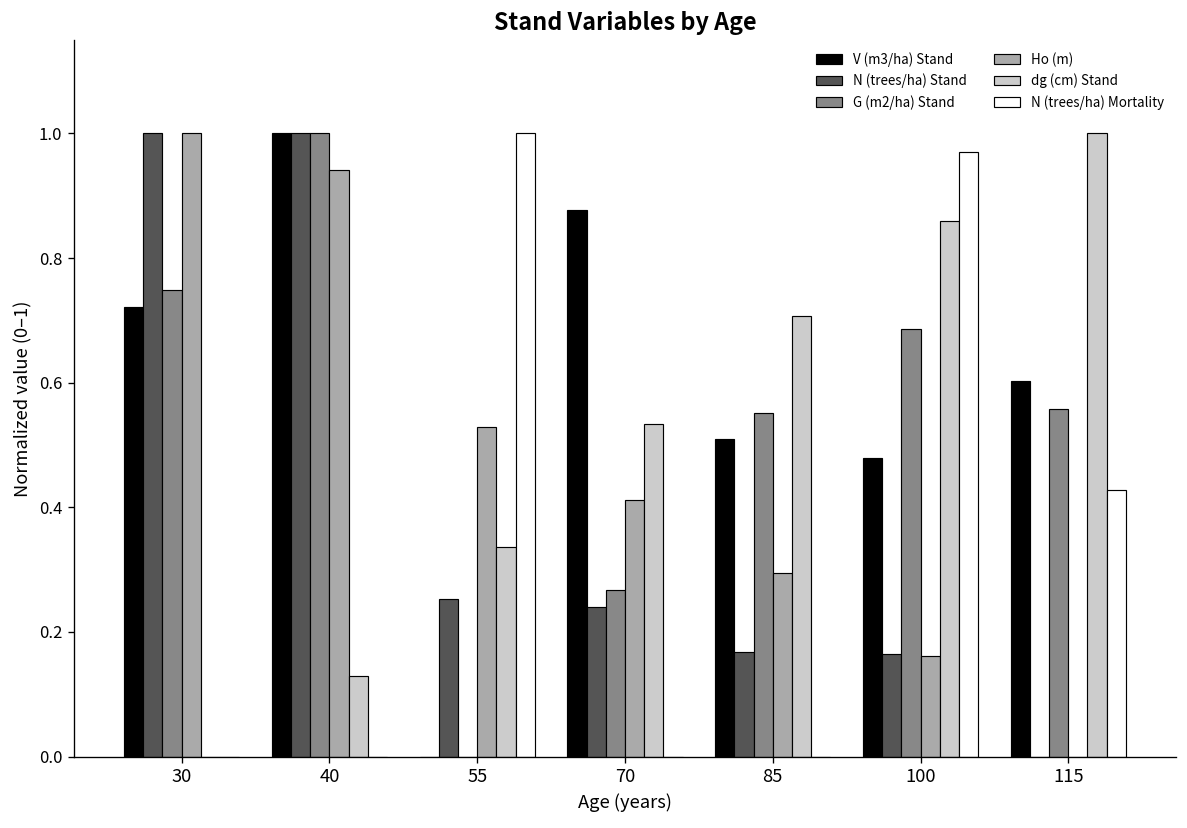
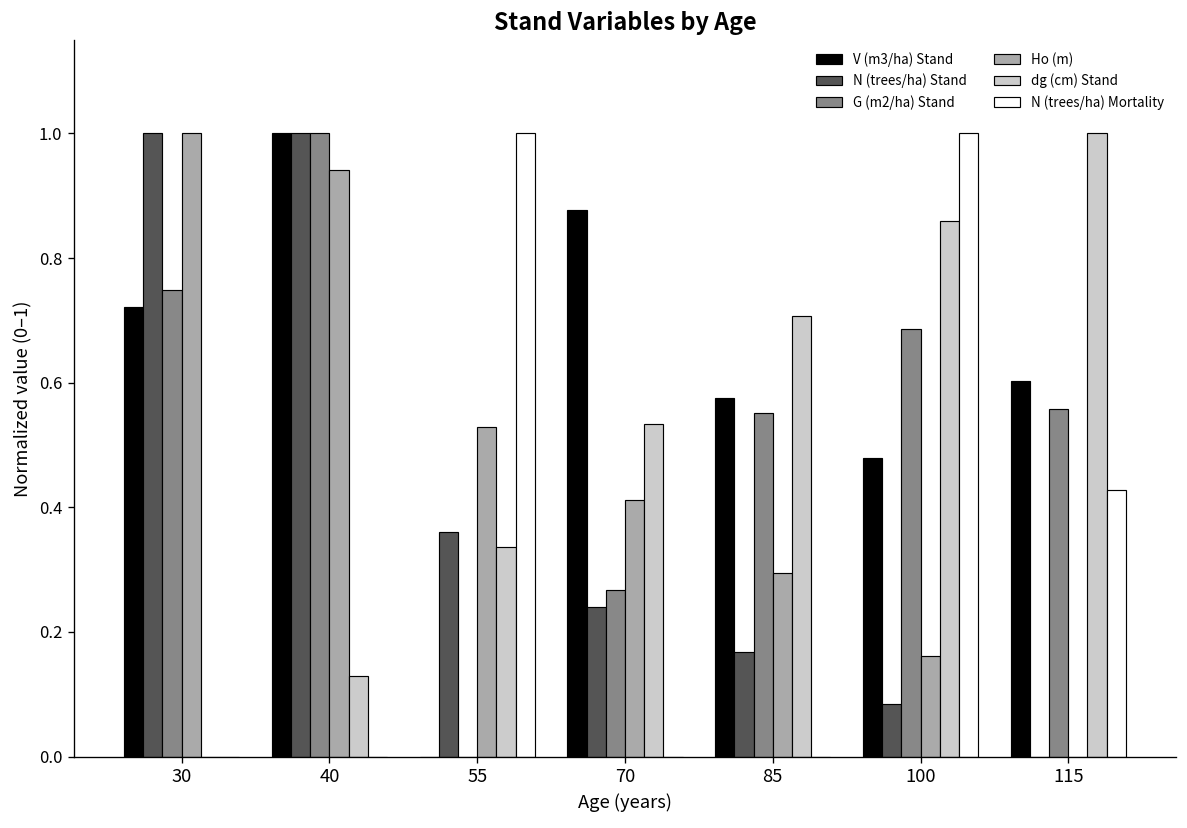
N (trees/ha) Stand, 55: 0.25 -> 0.36
V (m3/ha) Stand, 85: 0.51 -> 0.58
N (trees/ha) Stand, 100: 0.16 -> 0.08
N (trees/ha) Mortality, 100: 0.97 -> 1.00
